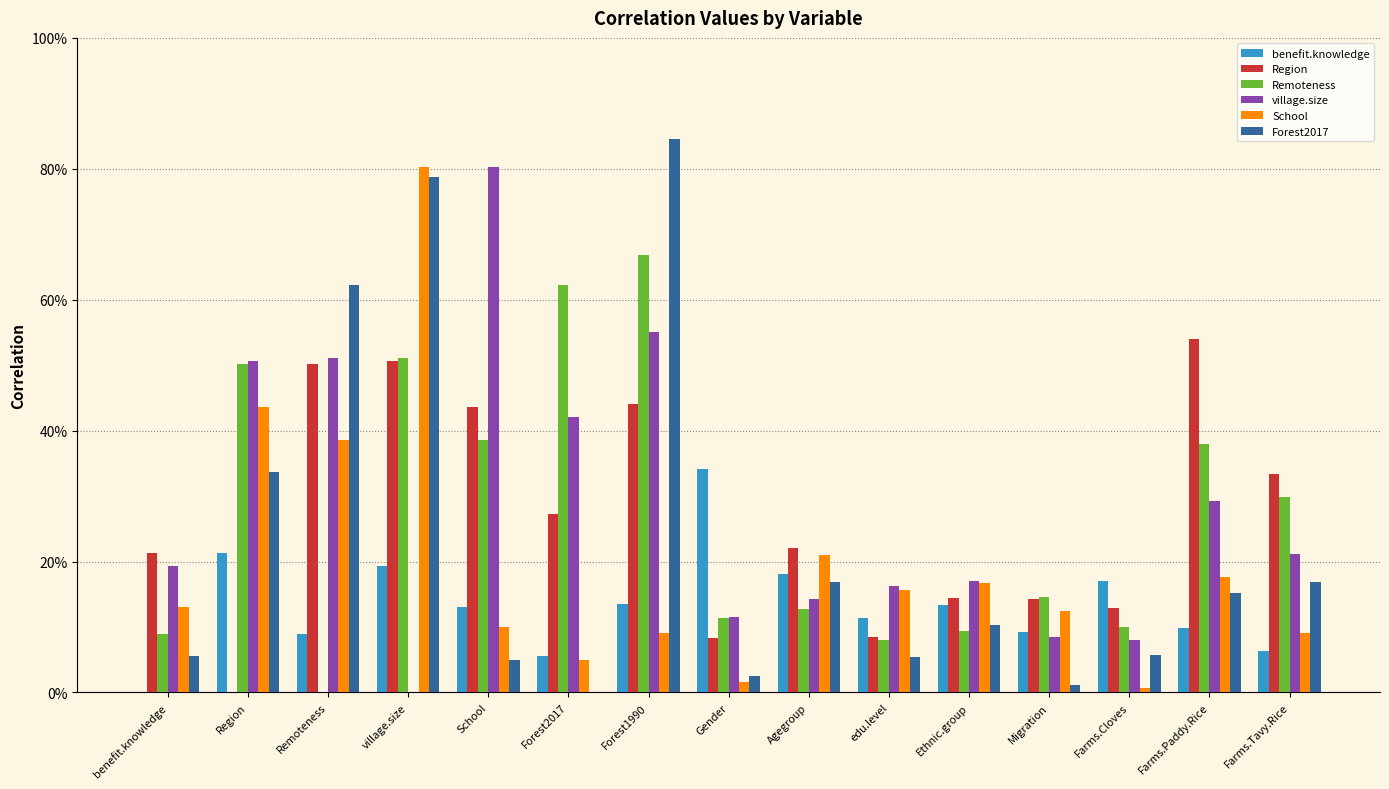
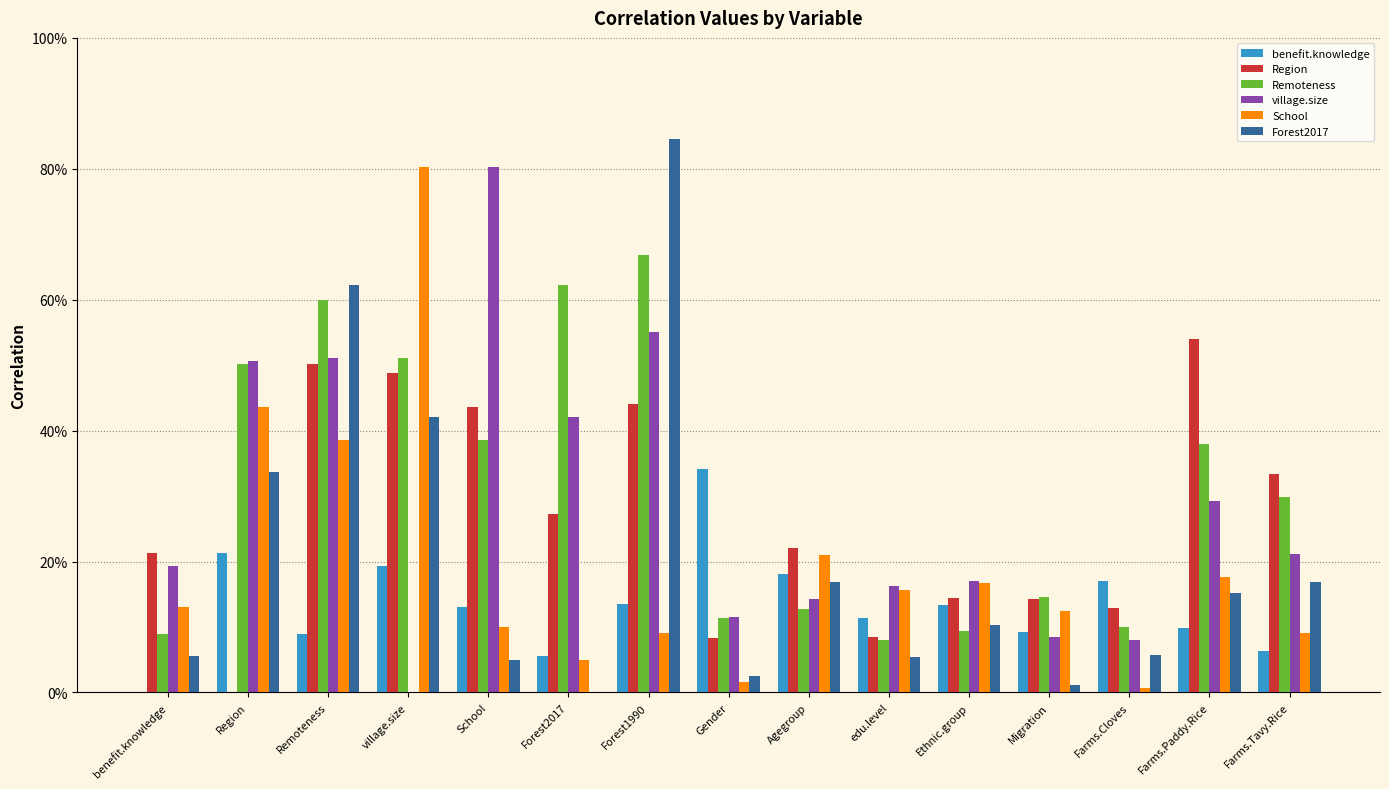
Remoteness, Remoteness: 0% -> 60%
Region, village.size: 51% -> 49%
Forest2017, village.size: 79% -> 42%
